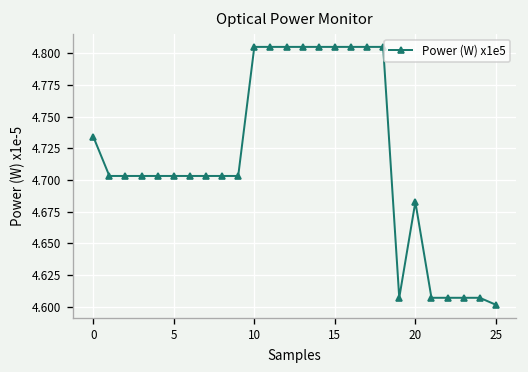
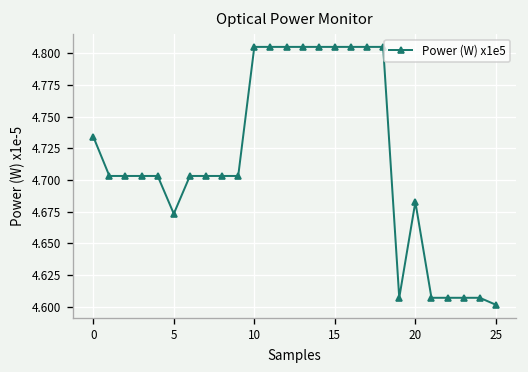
5: 4.703 -> 4.673
